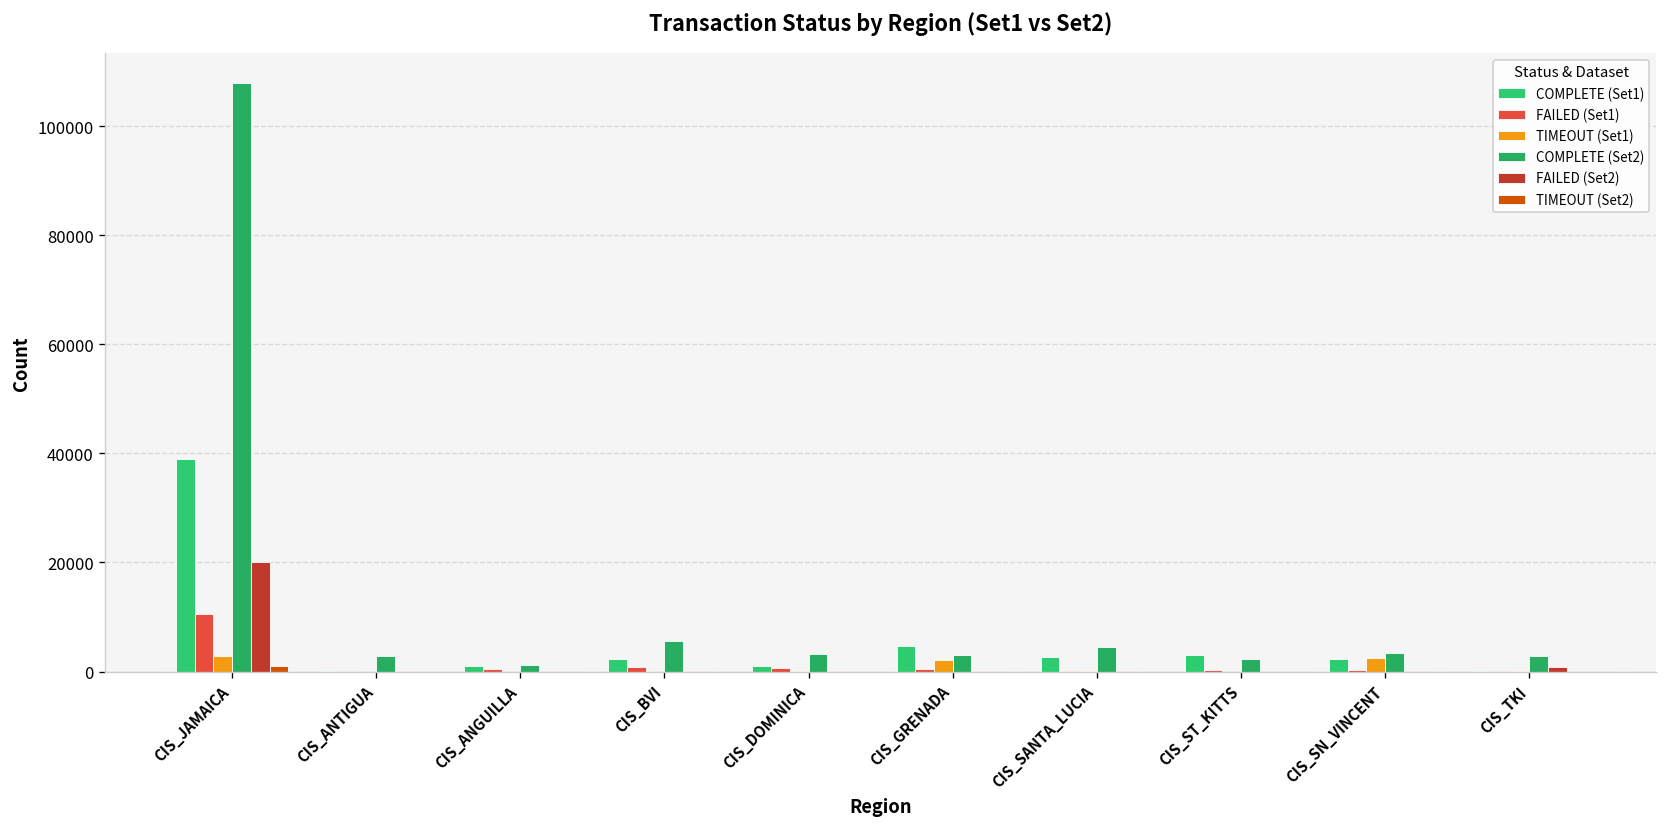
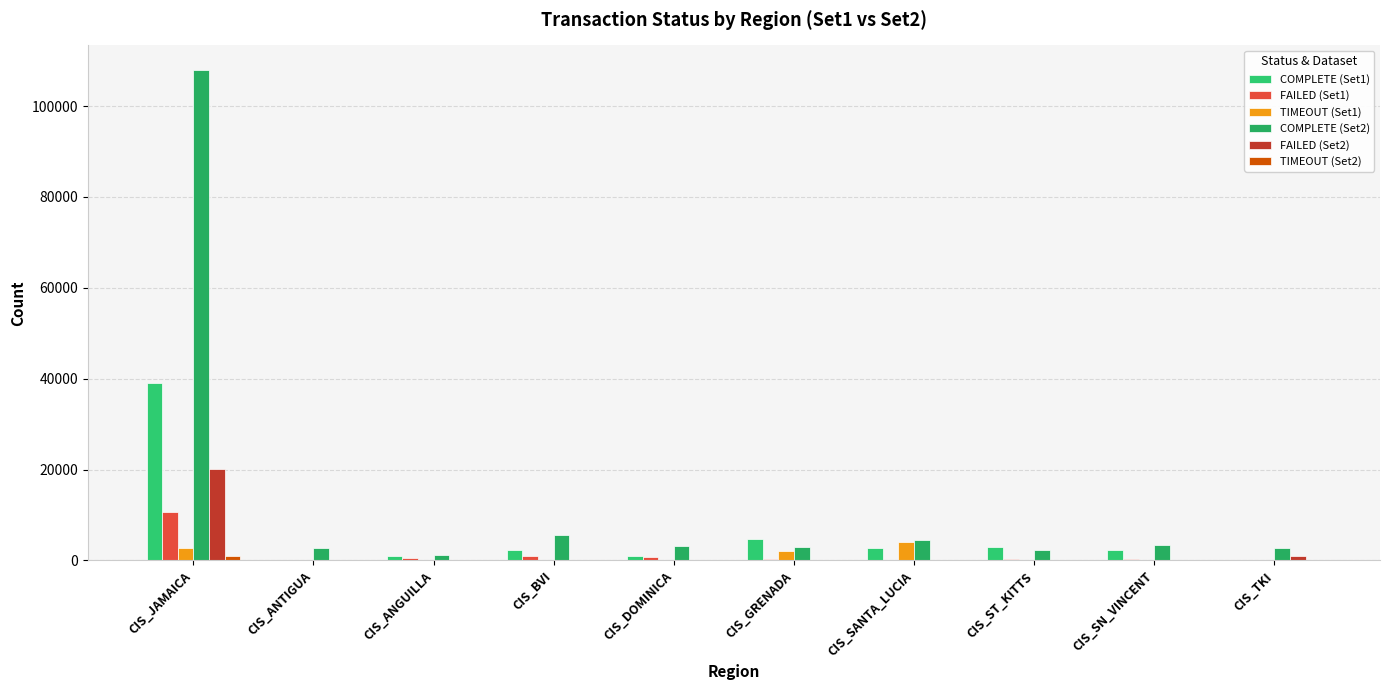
TIMEOUT (Set1), CIS_SANTA_LUCIA: 0 -> 4000
TIMEOUT (Set1), CIS_SN_VINCENT: 2000 -> 0
